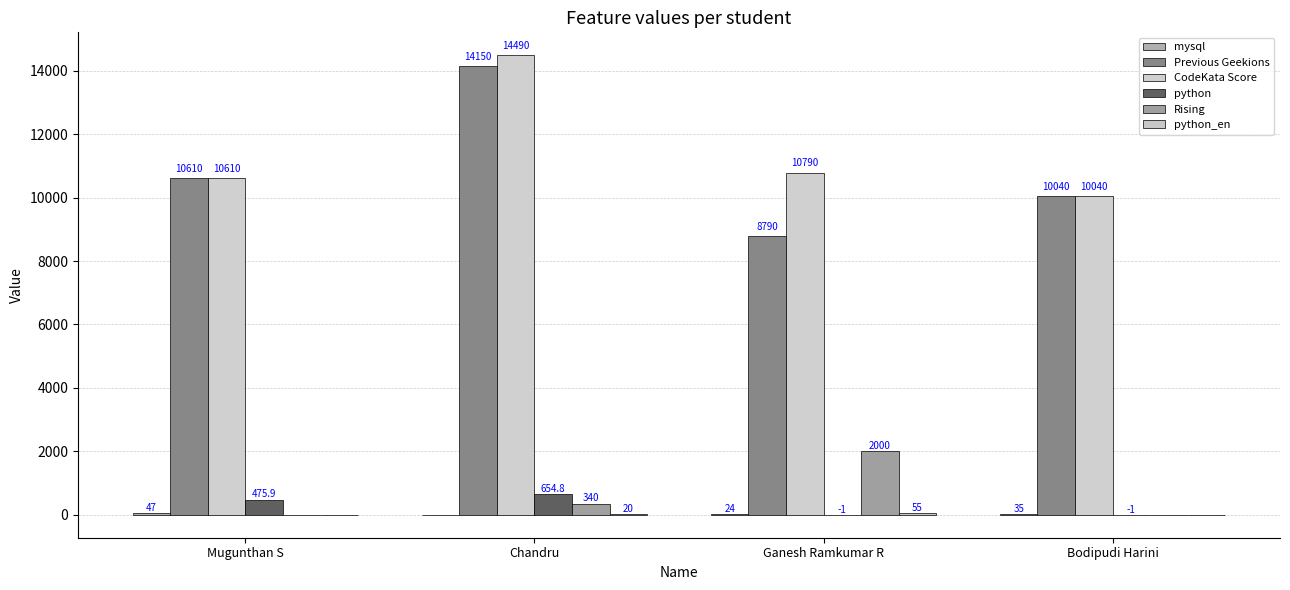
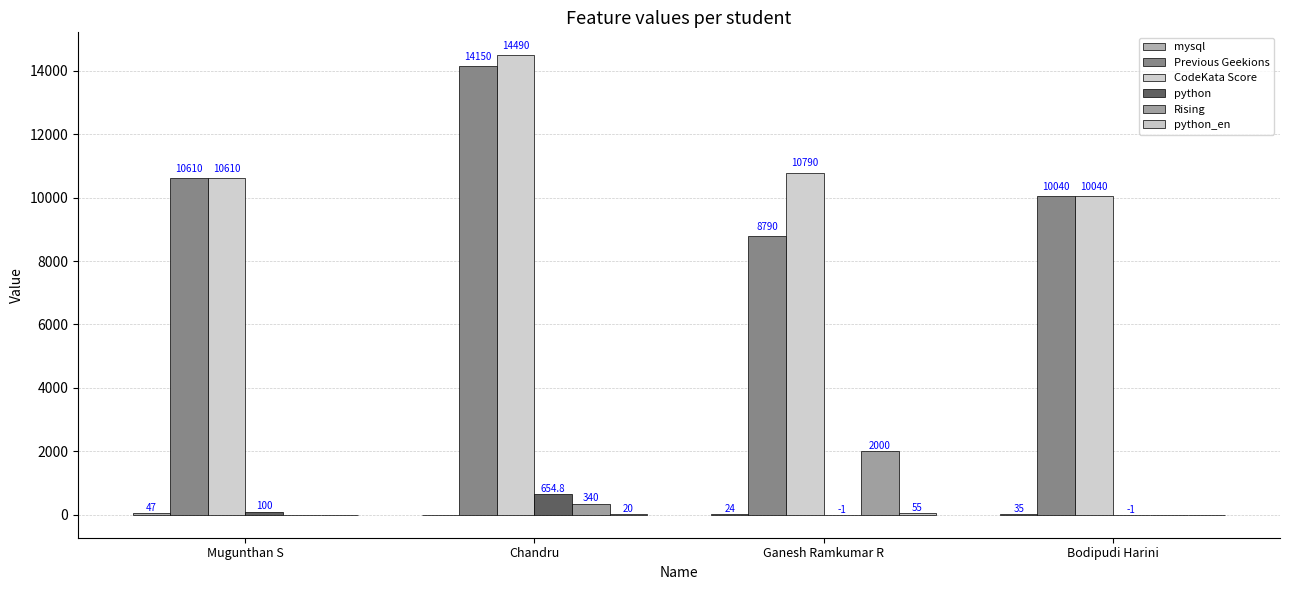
python, Mugunthan S: 475.9 -> 100
